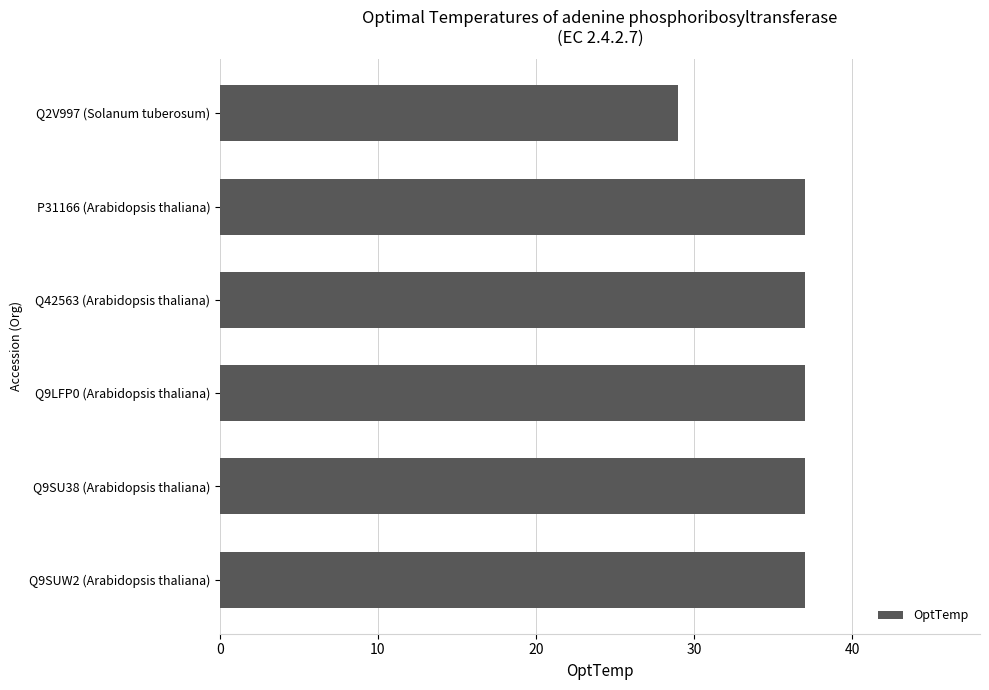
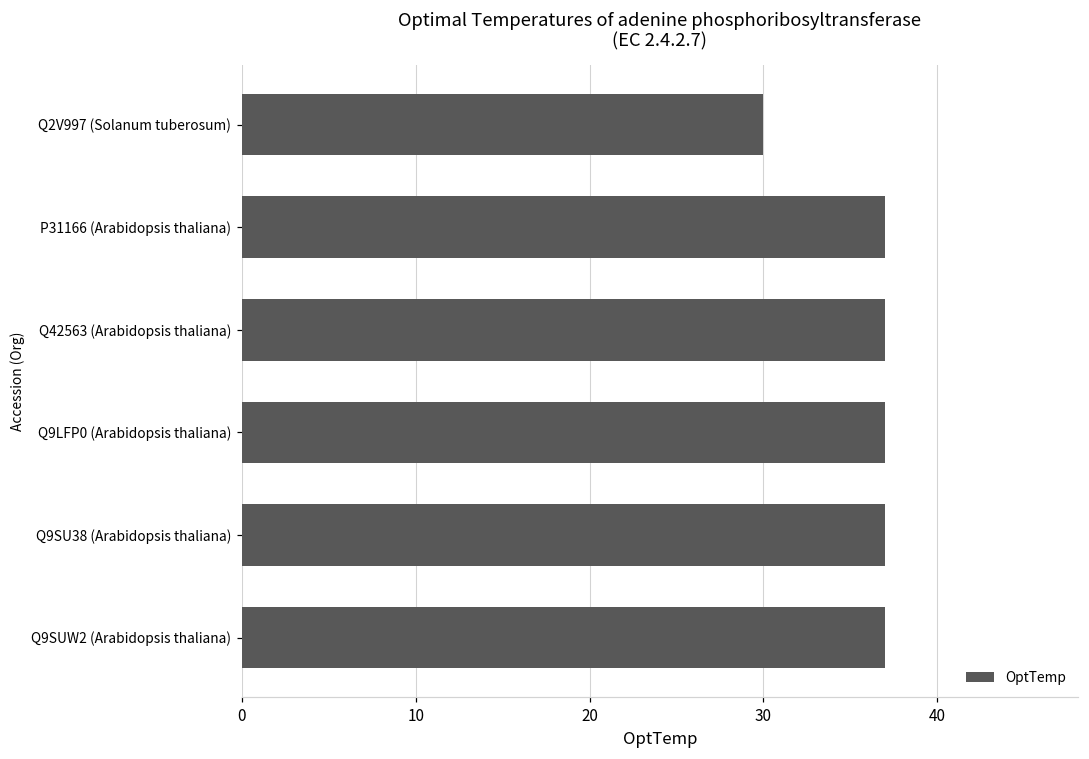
Q2V997 (Solanum tuberosum): 29 -> 30
